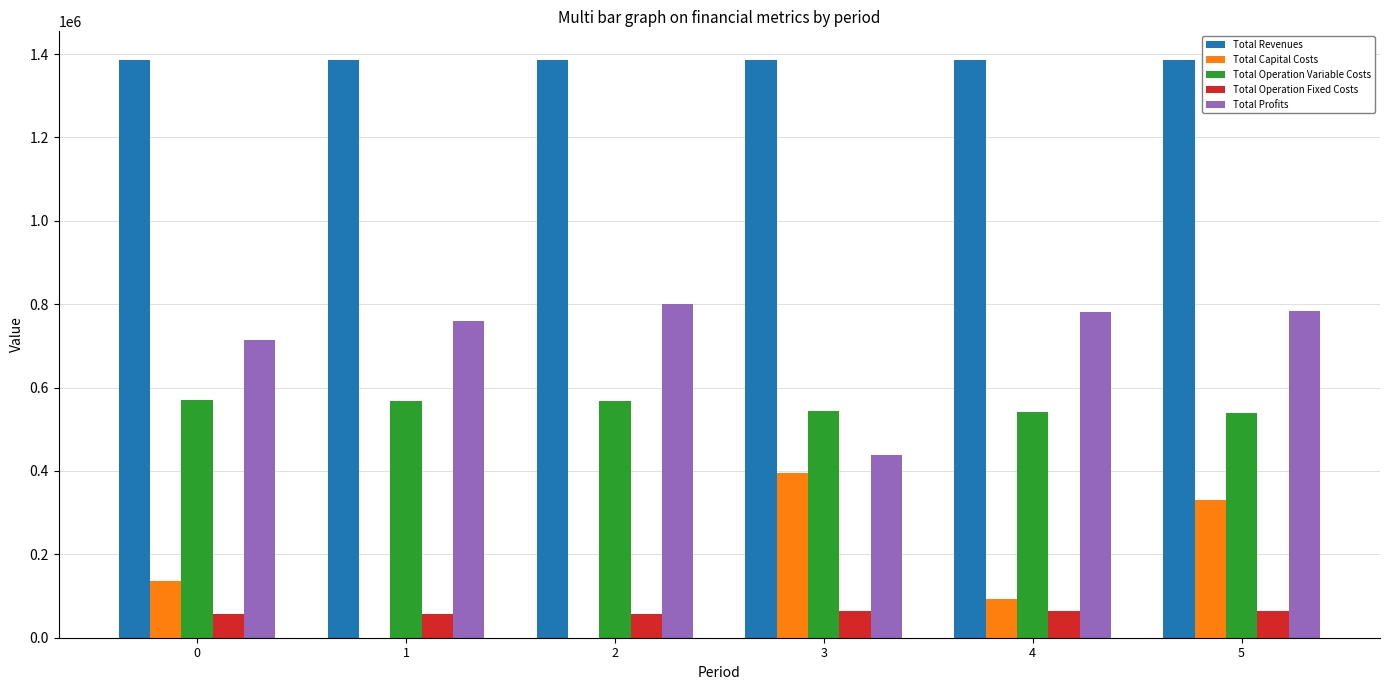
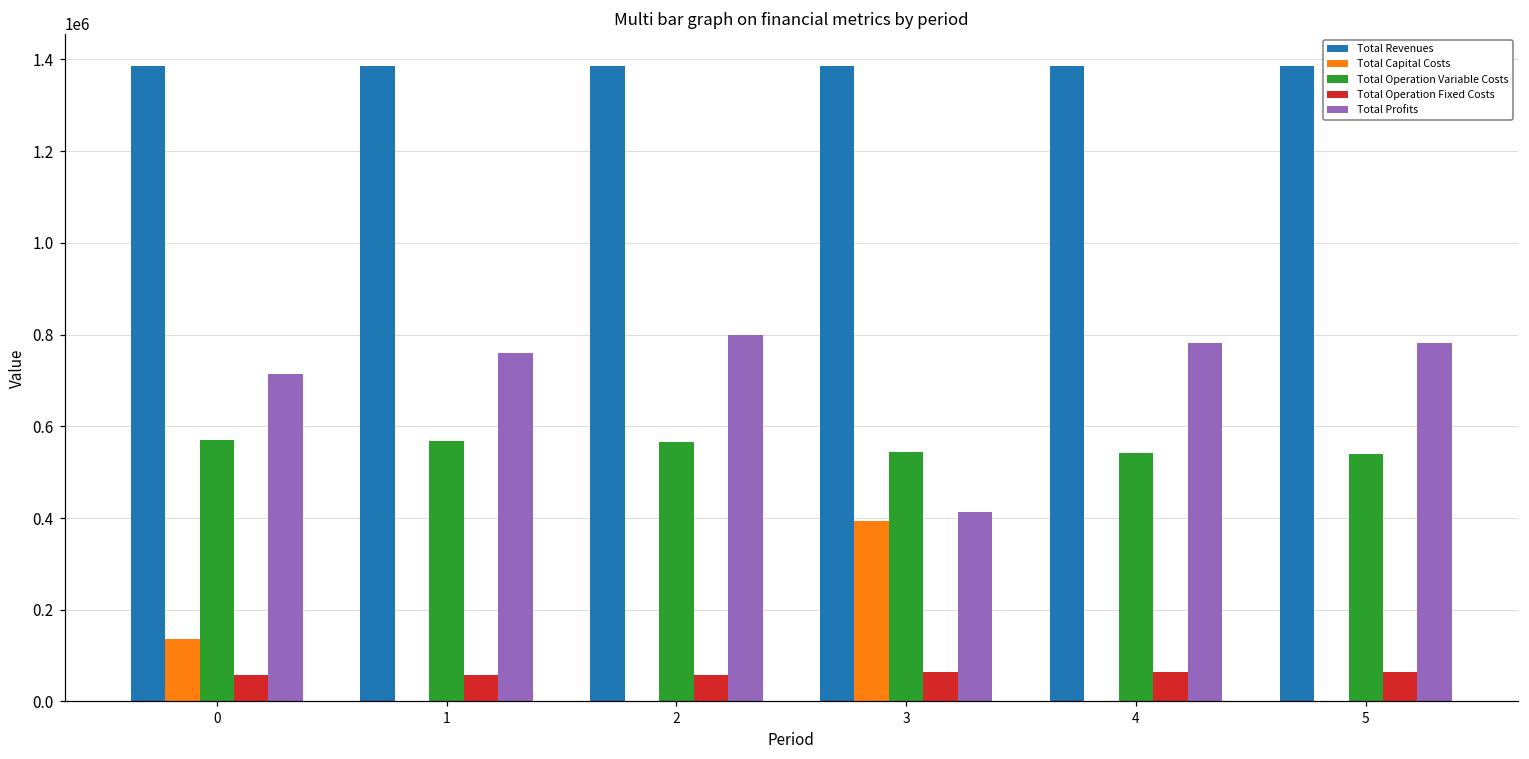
Total Profits, 3: 440000 -> 410000
Total Capital Costs, 4: 90000 -> 0
Total Capital Costs, 5: 330000 -> 0
